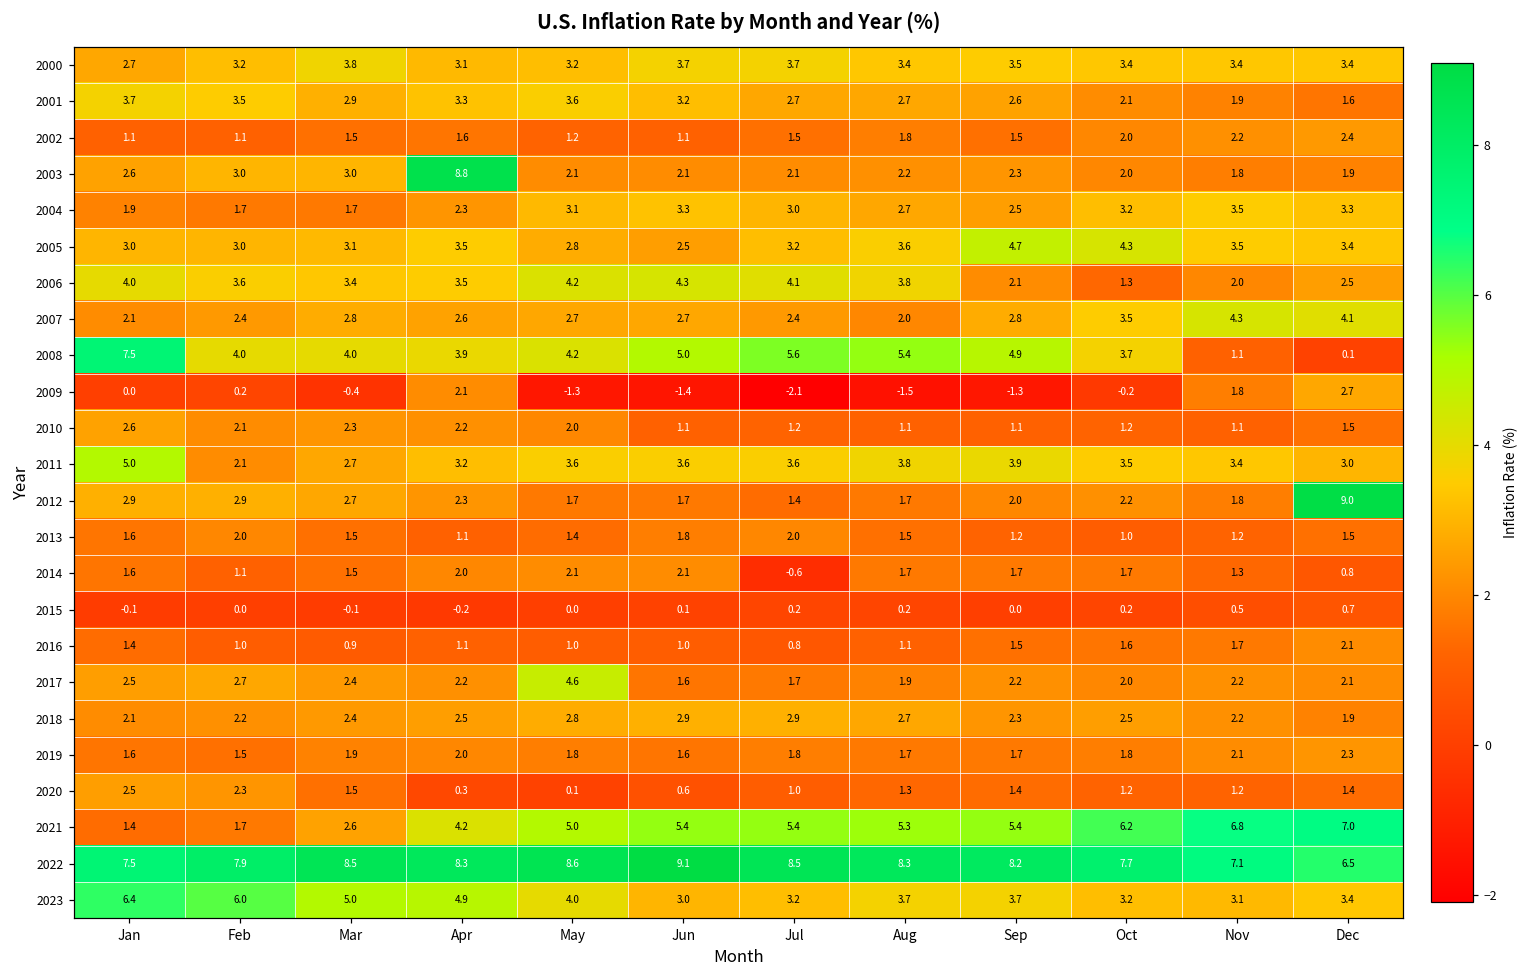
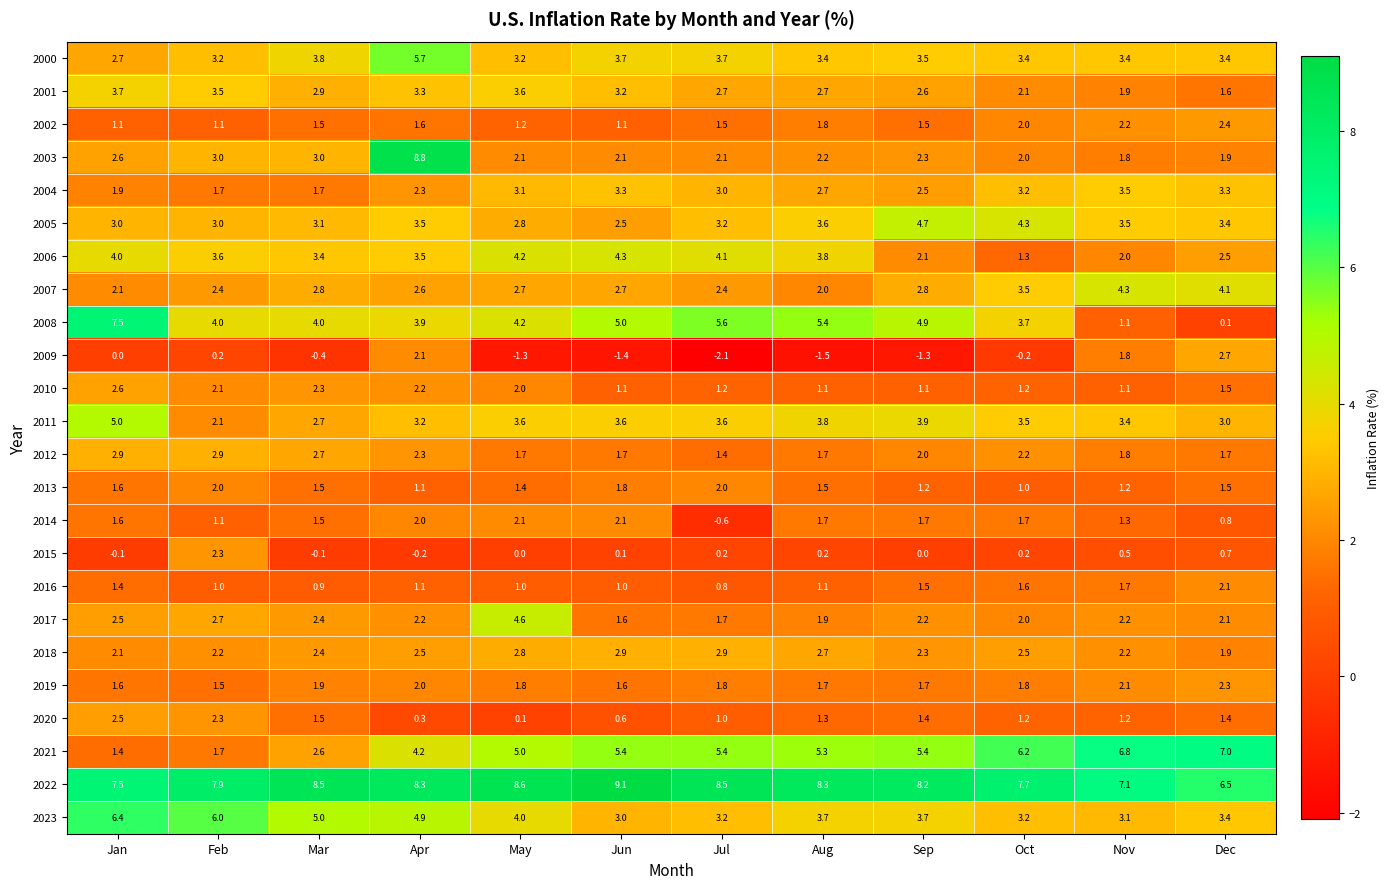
2000, Apr: 3.1 -> 5.7
2012, Dec: 9.0 -> 1.7
2015, Feb: 0.0 -> 2.3
